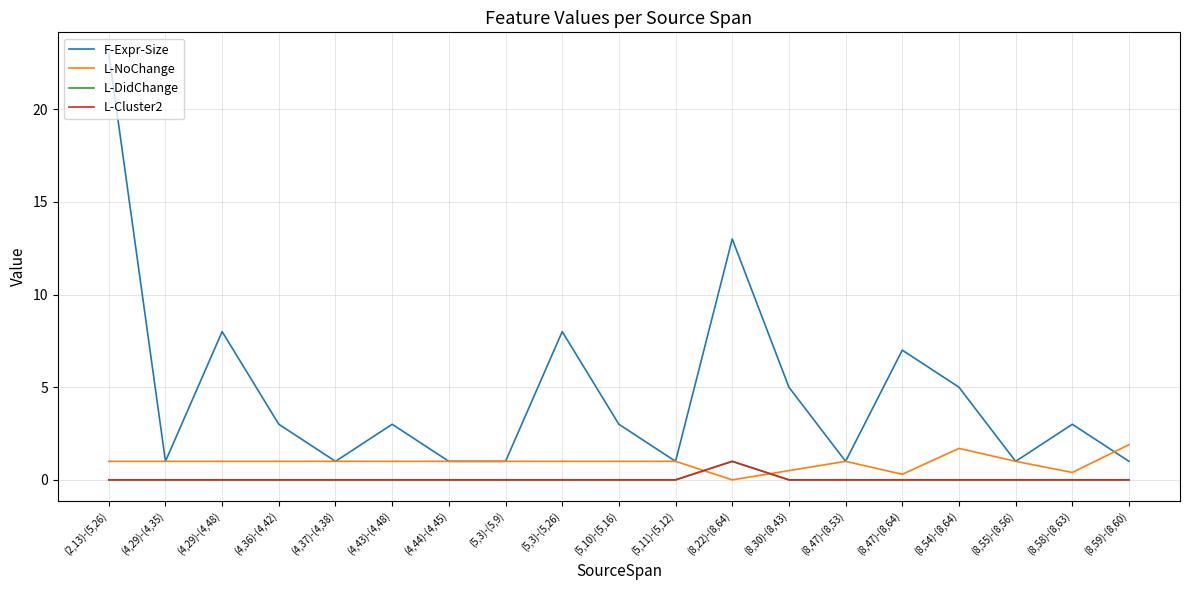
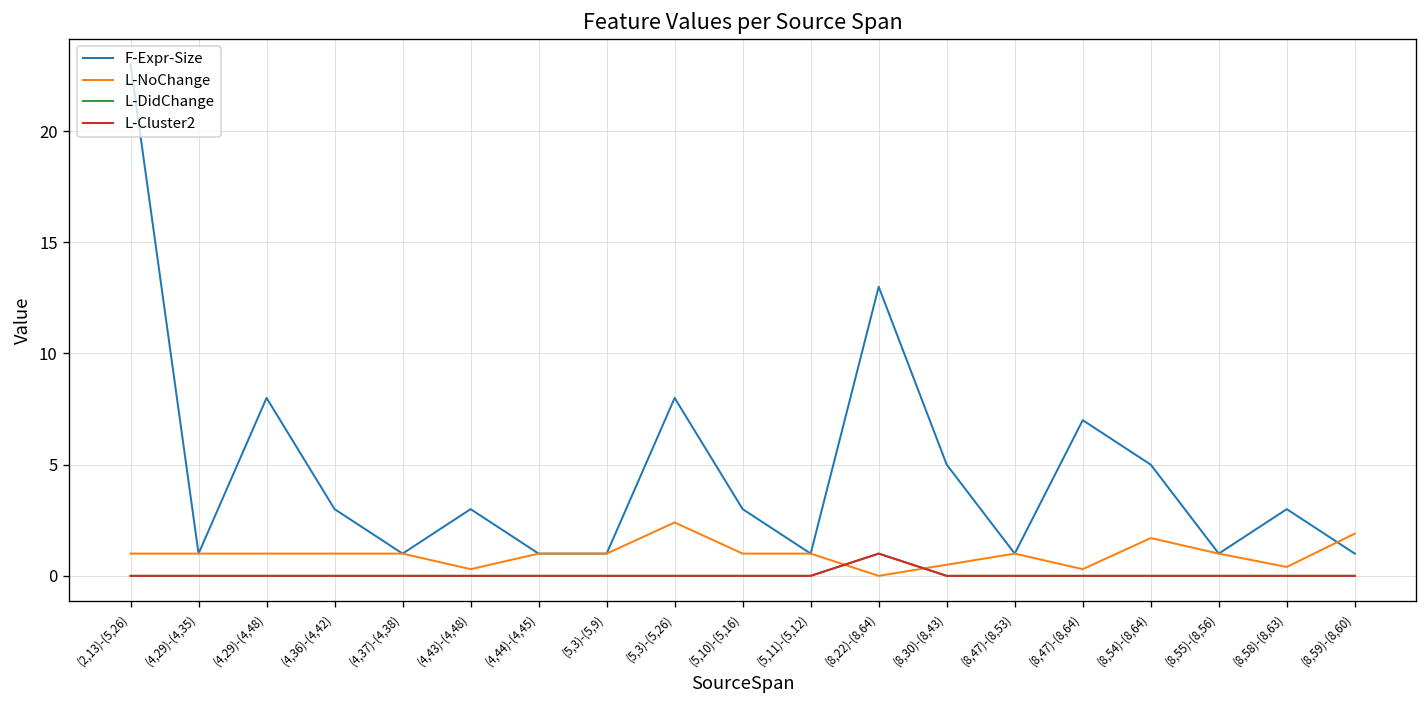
L-NoChange, (4,43)-(4,48): 1.0 -> 0.3
L-NoChange, (5,3)-(5,26): 1.0 -> 2.4
